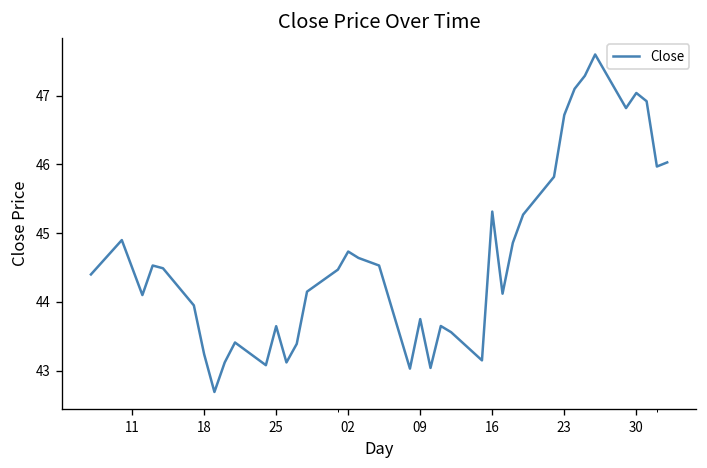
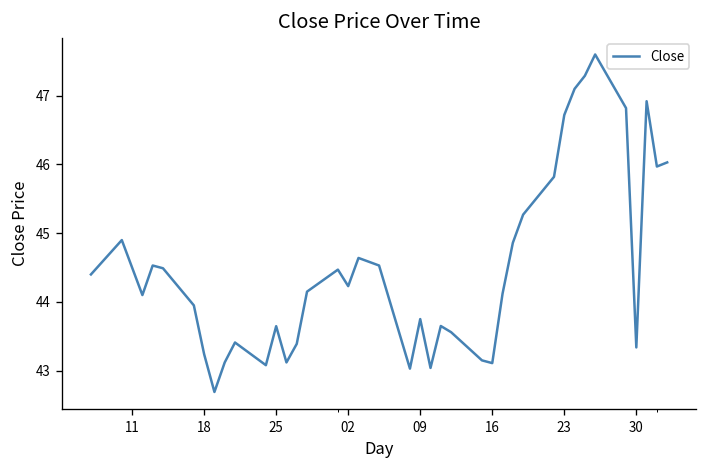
02: 44.7 -> 44.2
16: 45.3 -> 43.1
30: 47.0 -> 43.3
